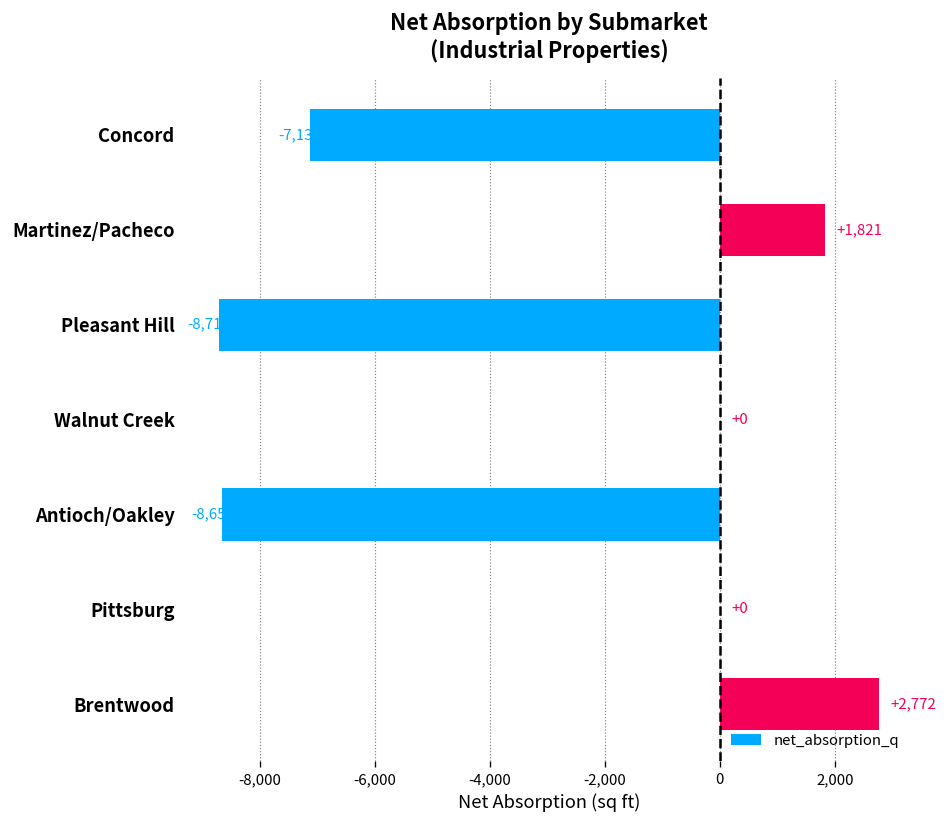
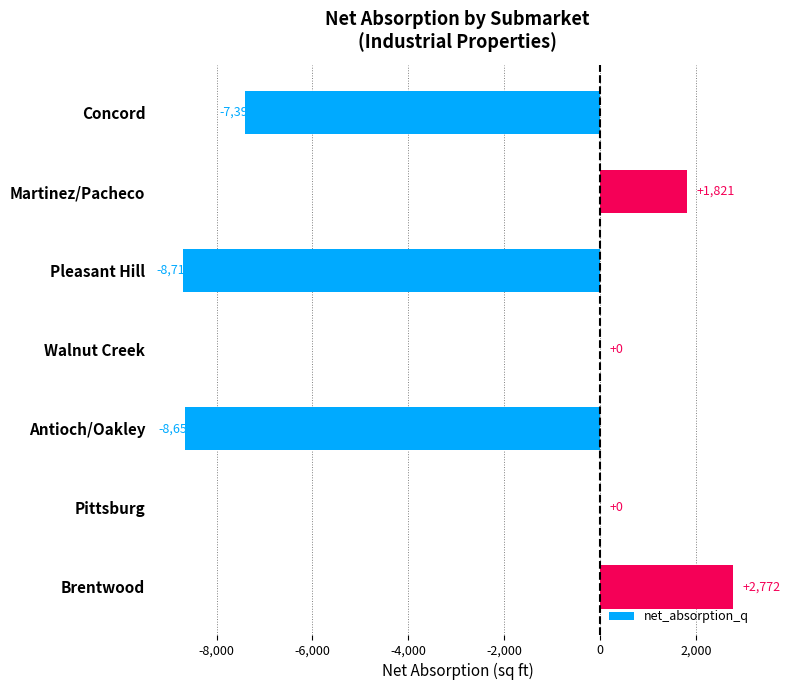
Concord: -7,131 -> -7,399
